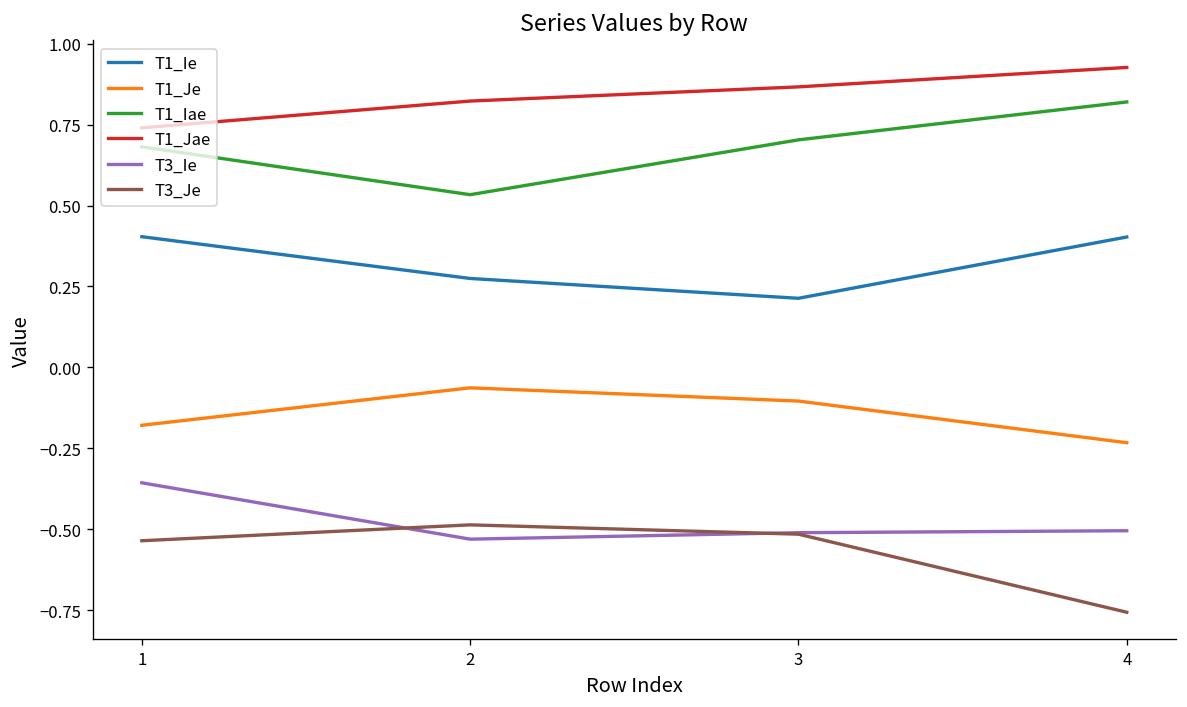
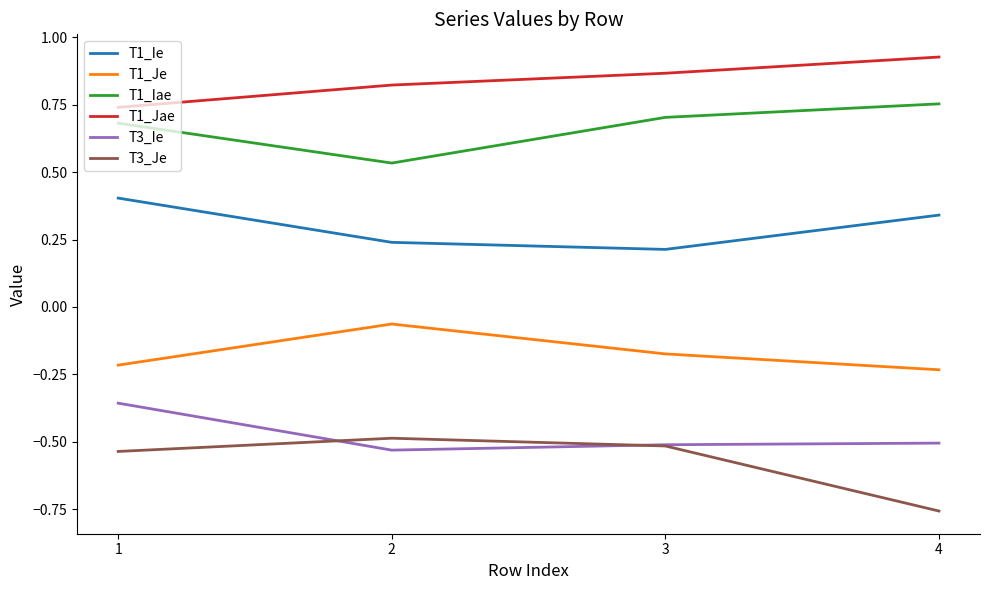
T1_Je, 1: -0.18 -> -0.22
T1_Ie, 2: 0.27 -> 0.24
T1_Je, 3: -0.10 -> -0.17
T1_Ie, 4: 0.40 -> 0.34
T1_Iae, 4: 0.82 -> 0.75
